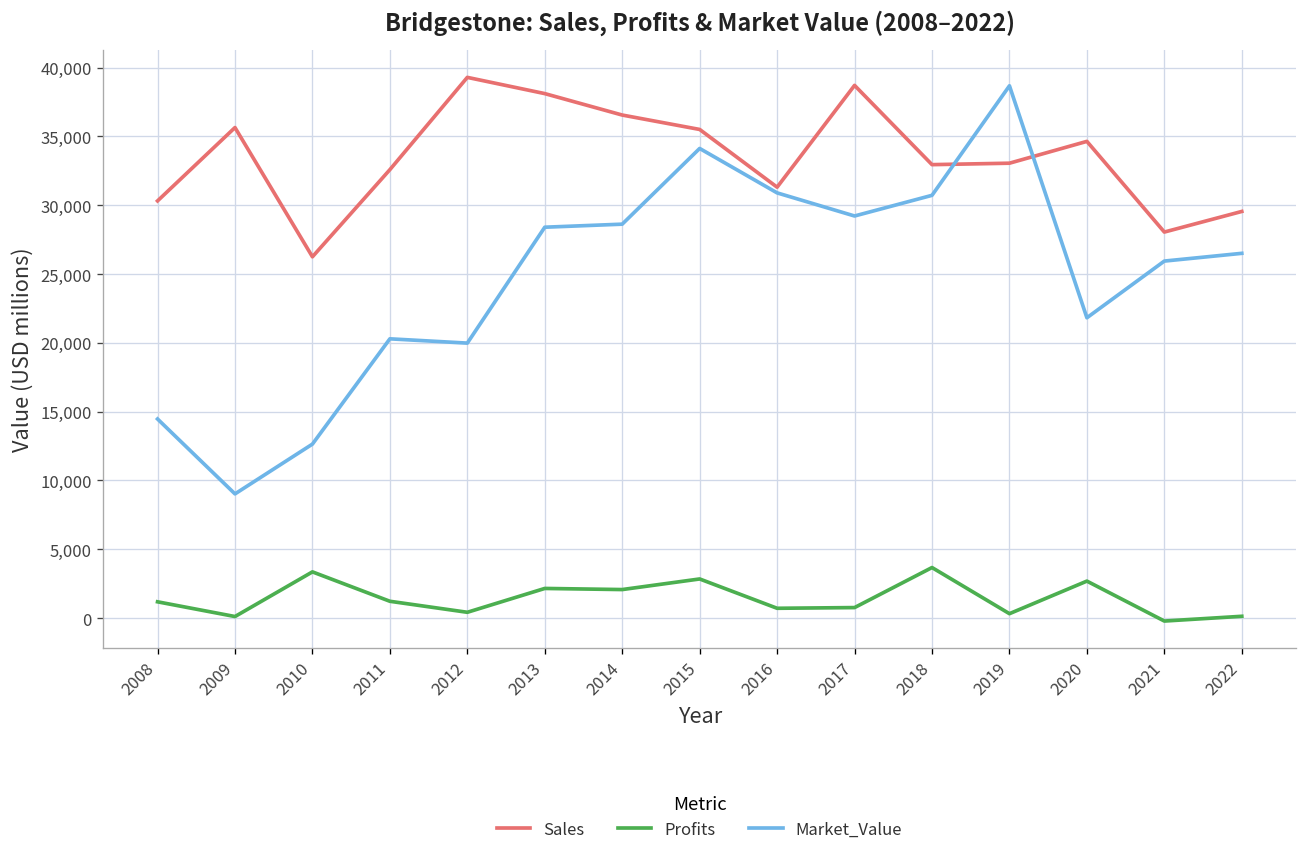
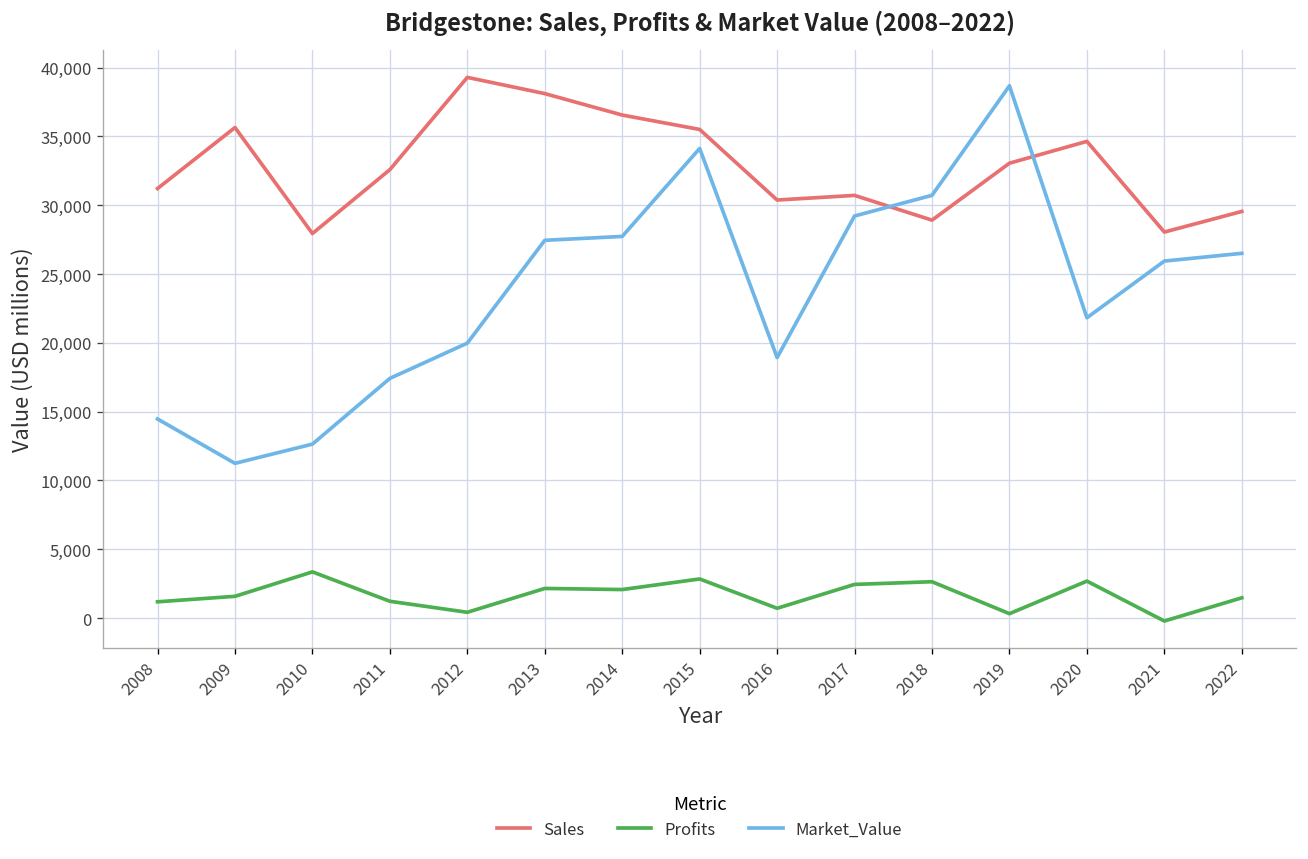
Sales, 2008: 30,300 -> 31,200
Profits, 2009: 100 -> 1,600
Market_Value, 2009: 9,000 -> 11,200
Sales, 2010: 26,200 -> 27,900
Market_Value, 2011: 20,300 -> 17,400
Market_Value, 2013: 28,400 -> 27,400
Market_Value, 2014: 28,600 -> 27,700
Sales, 2016: 31,300 -> 30,400
Market_Value, 2016: 30,900 -> 18,900
Sales, 2017: 38,700 -> 30,700
Profits, 2017: 800 -> 2,400
Sales, 2018: 32,900 -> 28,900
Profits, 2018: 3,700 -> 2,600
Profits, 2022: 100 -> 1,500
